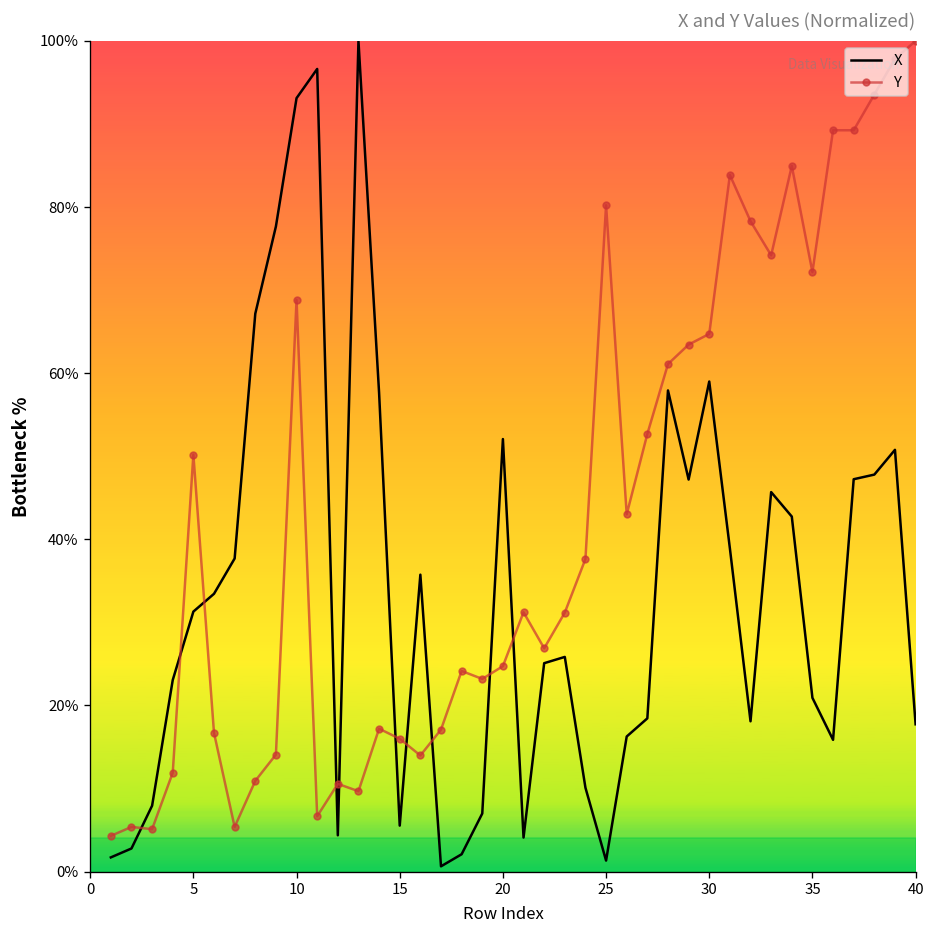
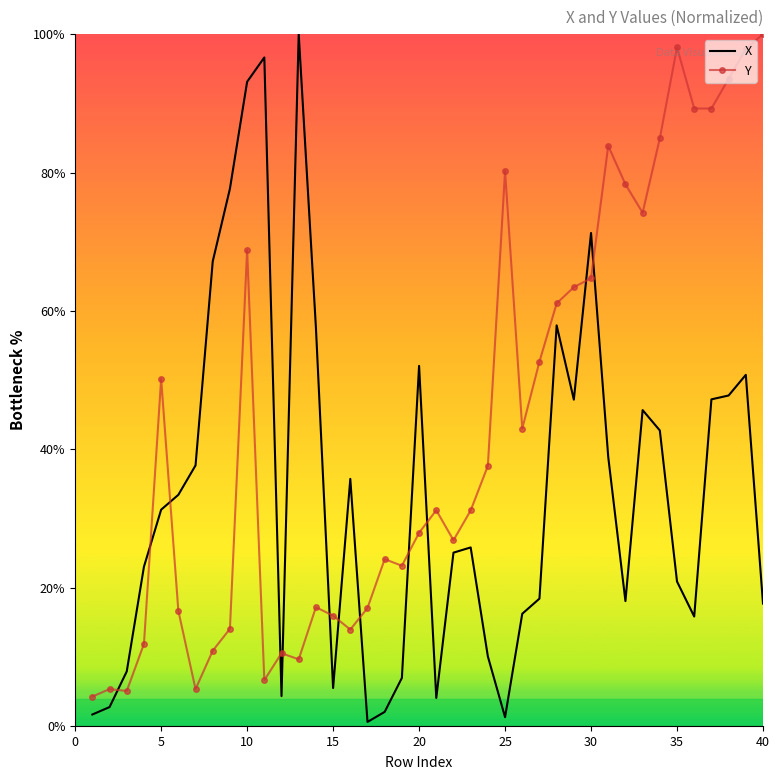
Y, 20: 25% -> 28%
X, 30: 59% -> 71%
Y, 35: 72% -> 98%
